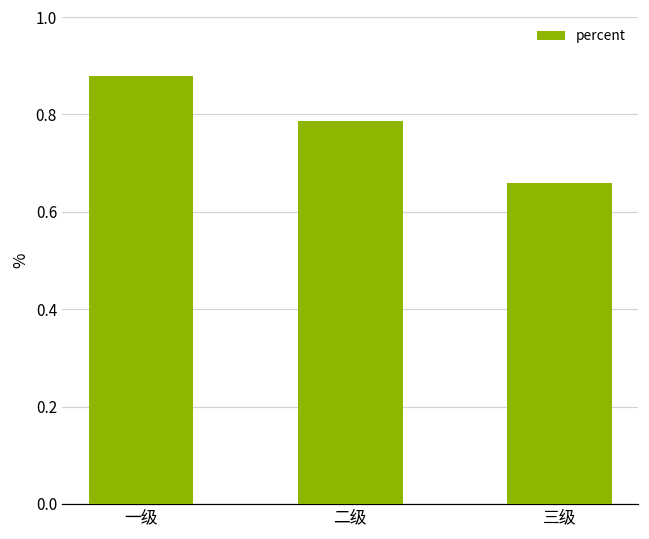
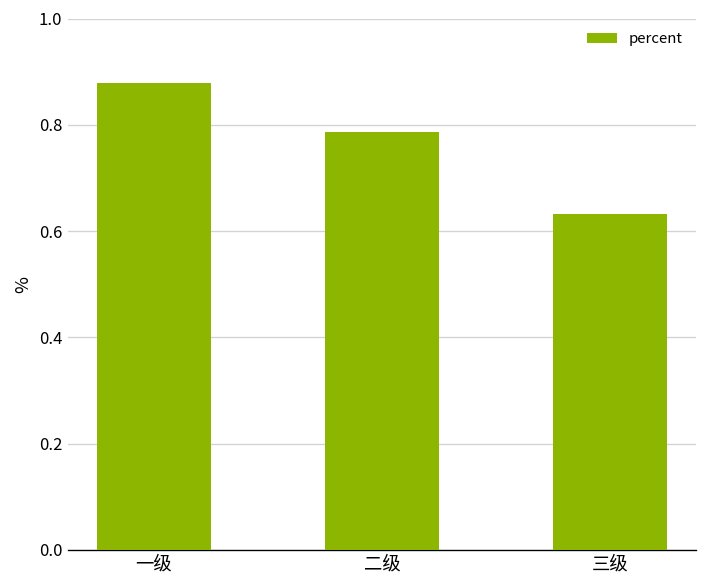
三级: 0.66 -> 0.63
